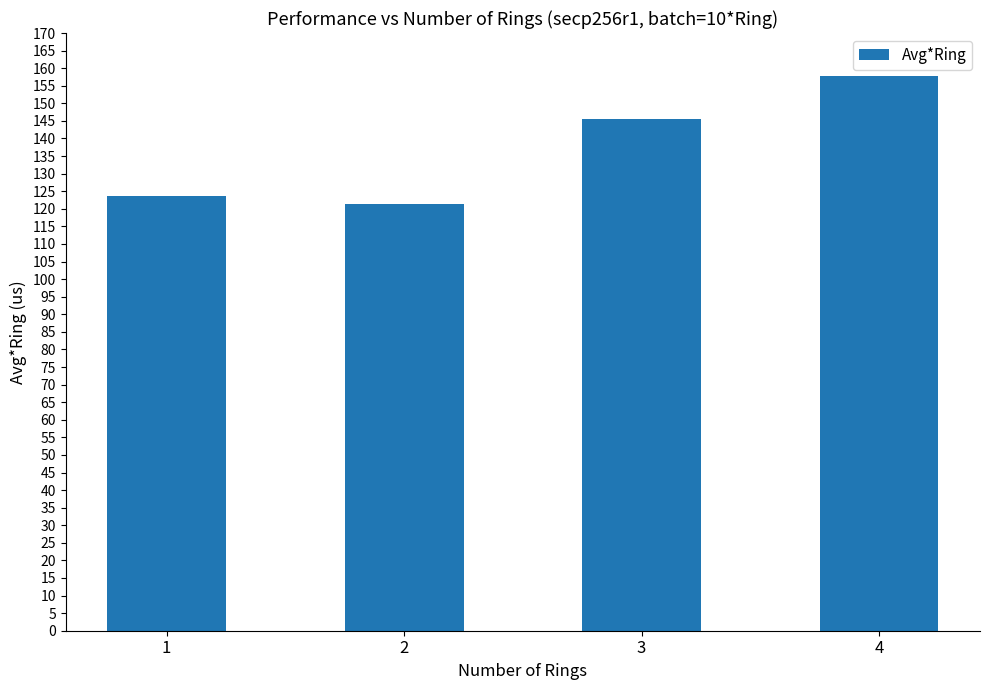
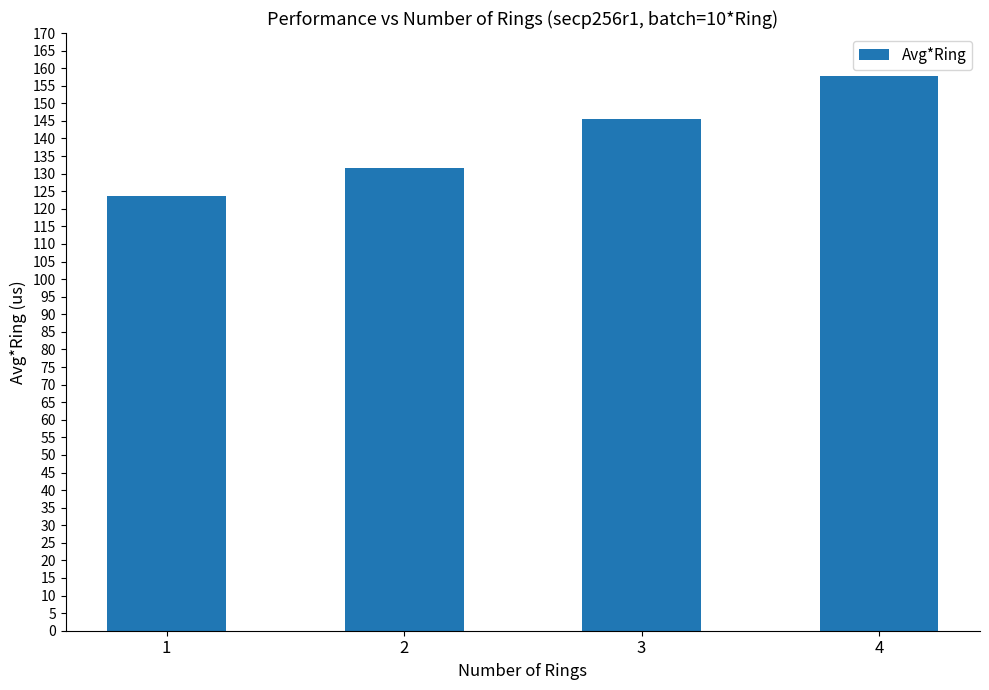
2: 122 -> 132
